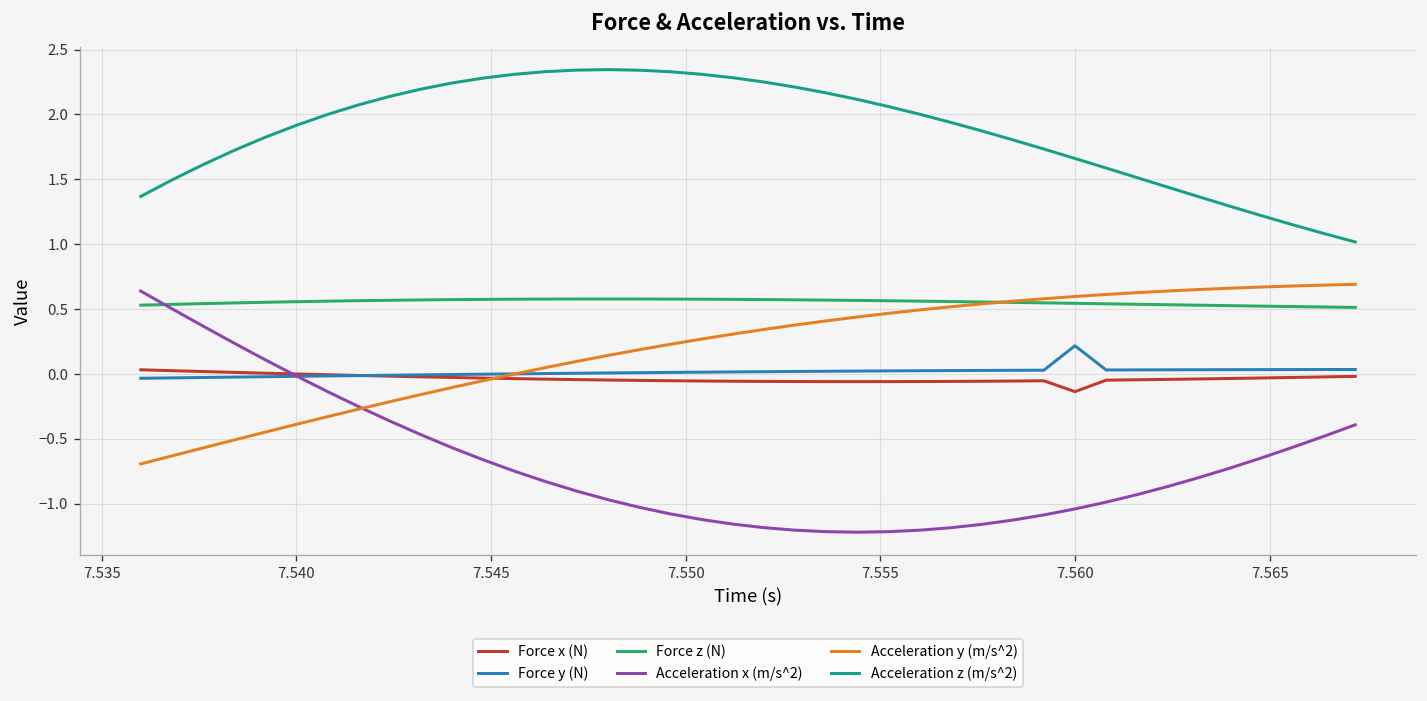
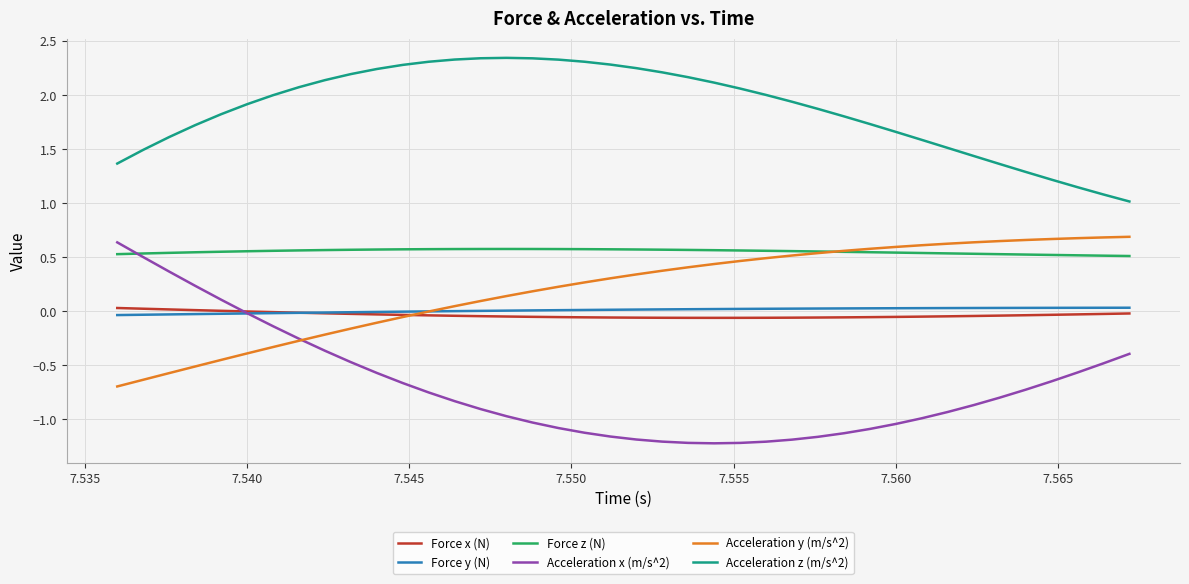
Force x (N), 7.560: -0.14 -> -0.05
Force y (N), 7.560: 0.22 -> 0.03
